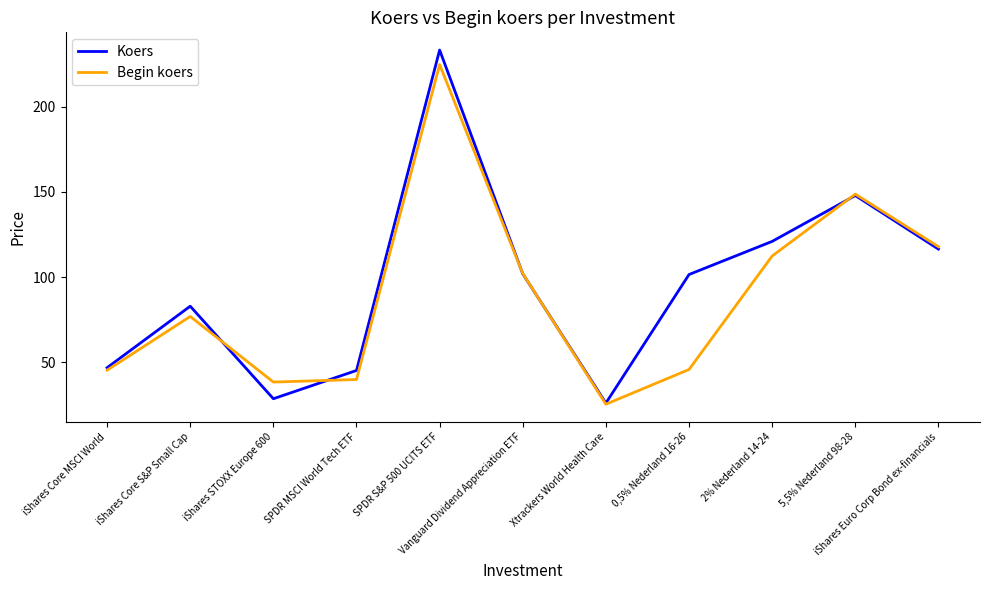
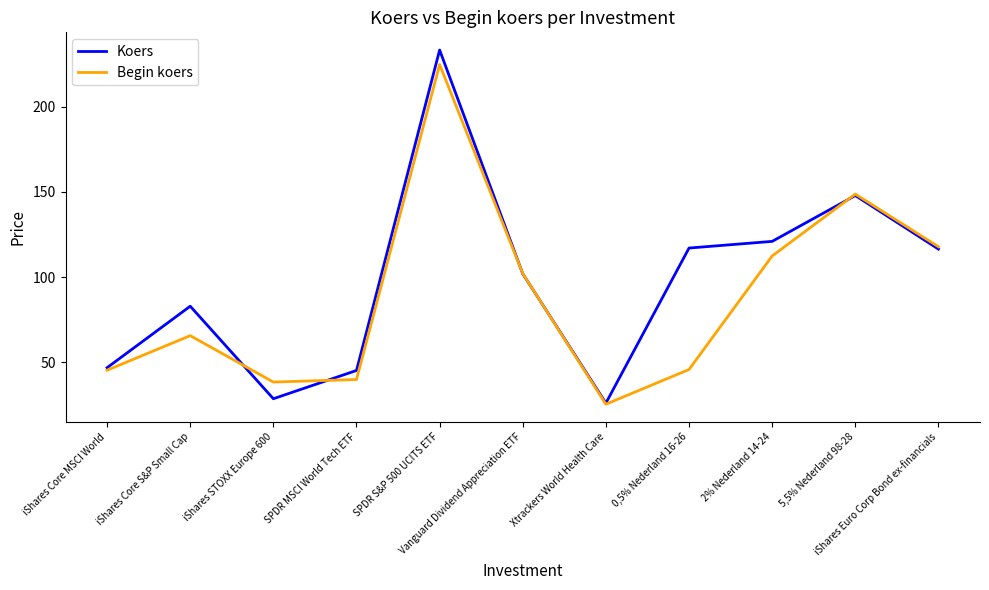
Begin koers, iShares Core S&P Small Cap: 77 -> 66
Koers, 0,5% Nederland 16-26: 101 -> 117
